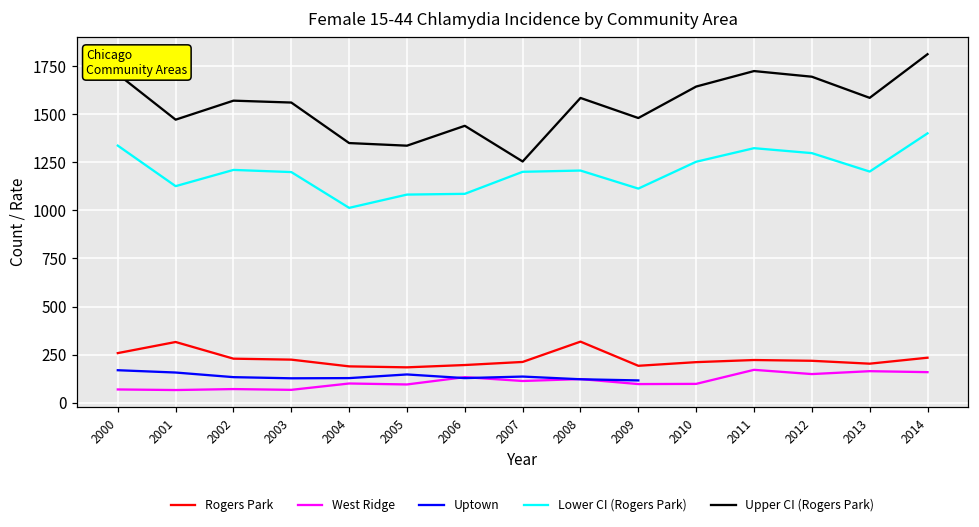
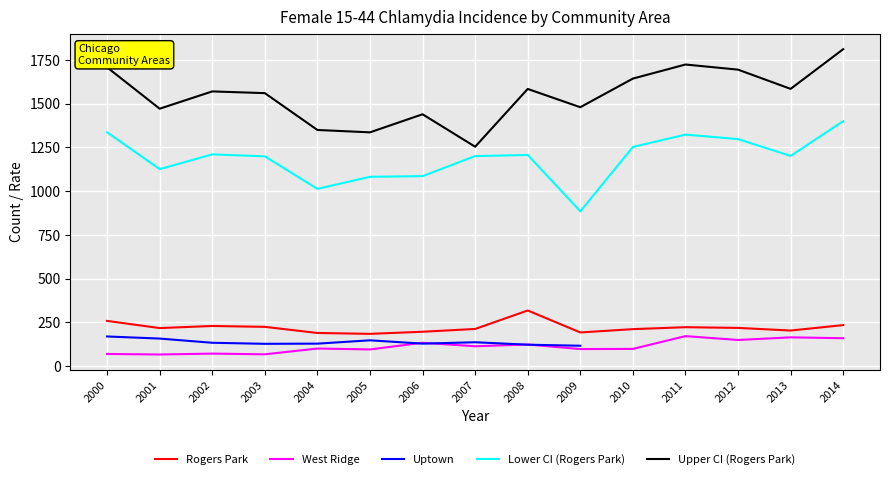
Rogers Park, 2001: 320 -> 220
Lower CI (Rogers Park), 2009: 1110 -> 880
